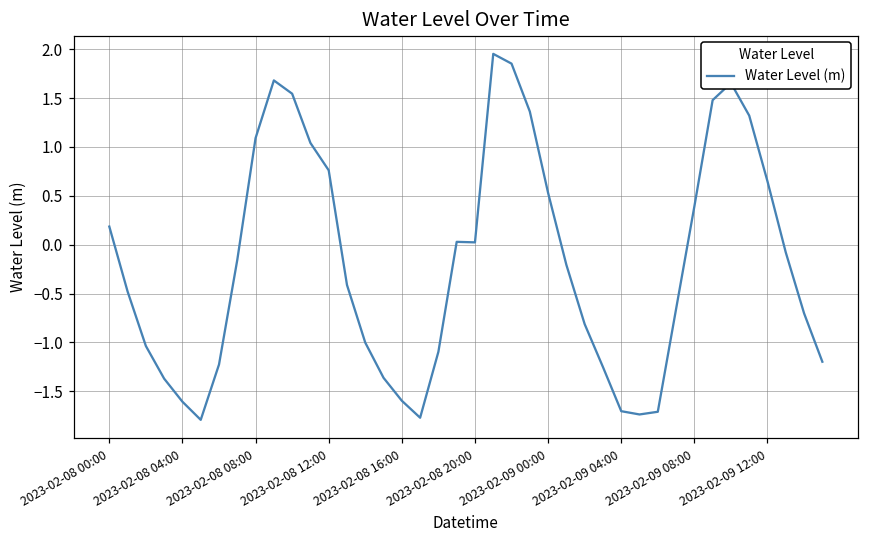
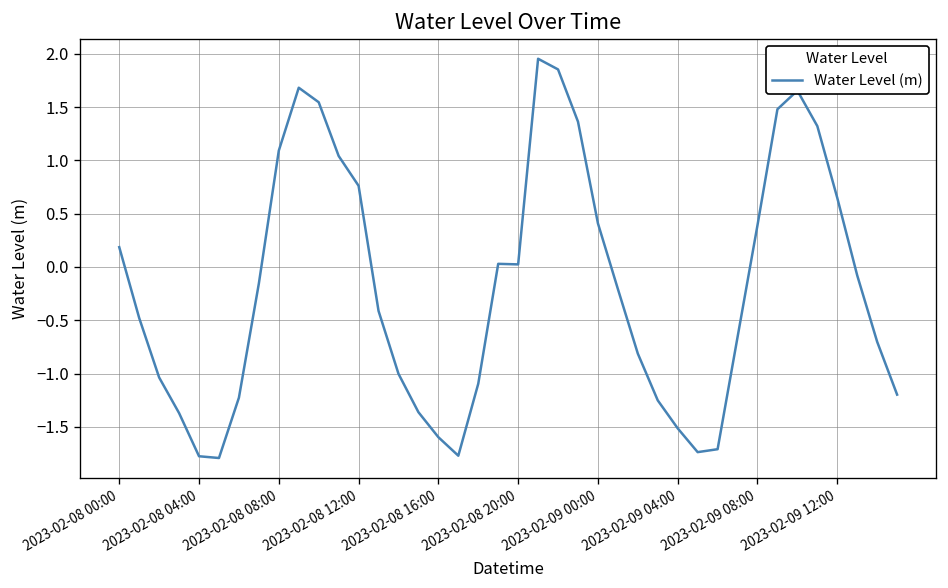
2023-02-08 04:00: -1.6 -> -1.8
2023-02-09 00:00: 0.5 -> 0.4
2023-02-09 04:00: -1.7 -> -1.5
